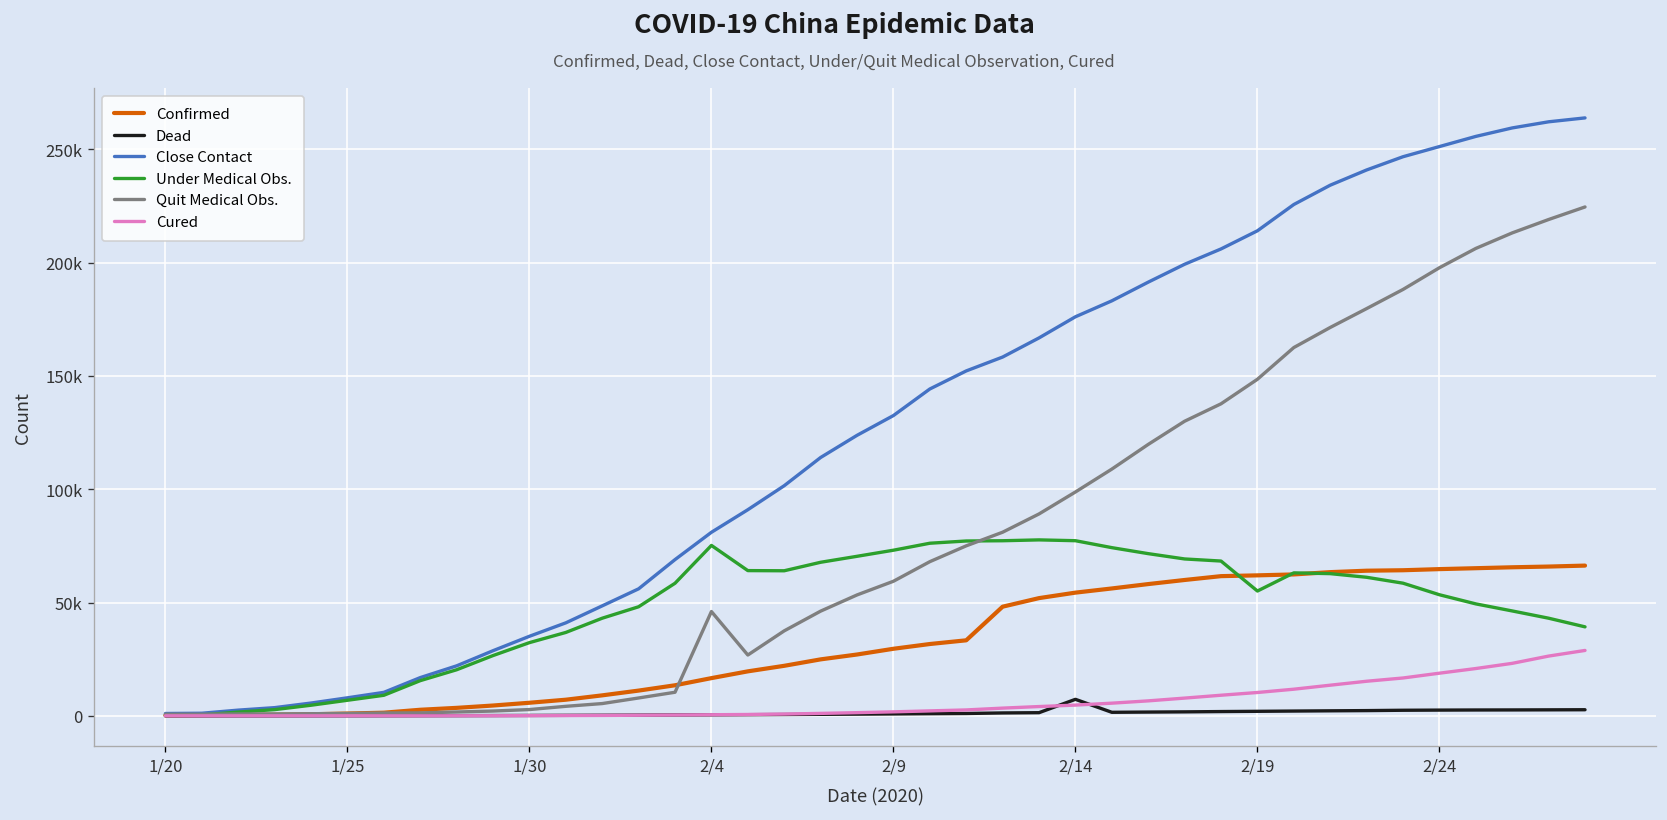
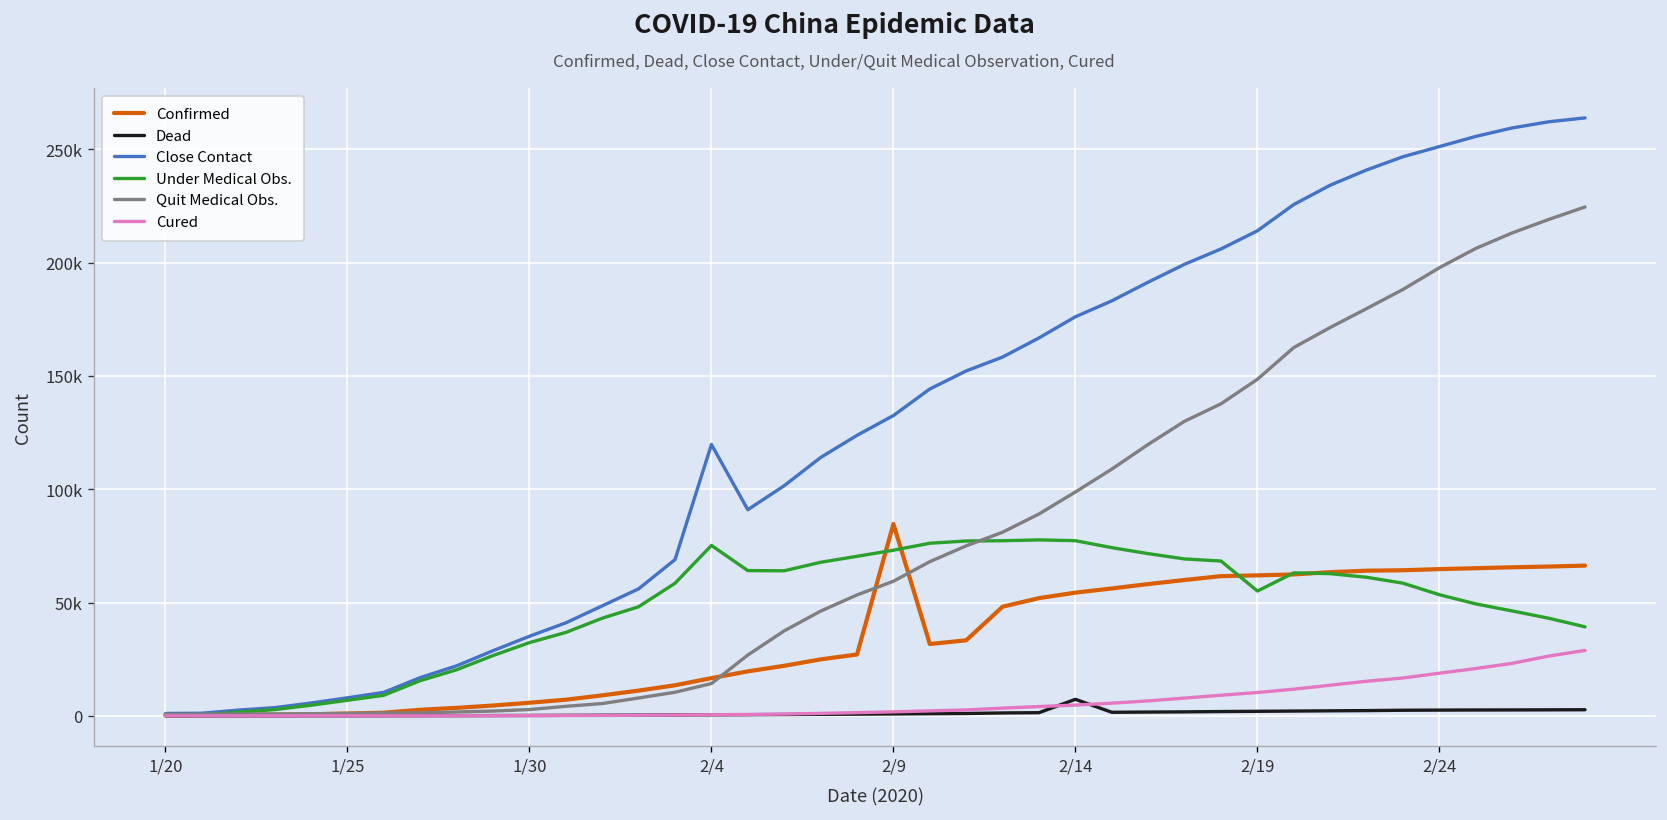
Close Contact, 2/4: 81000 -> 120000
Quit Medical Obs., 2/4: 46000 -> 14000
Confirmed, 2/9: 30000 -> 85000
